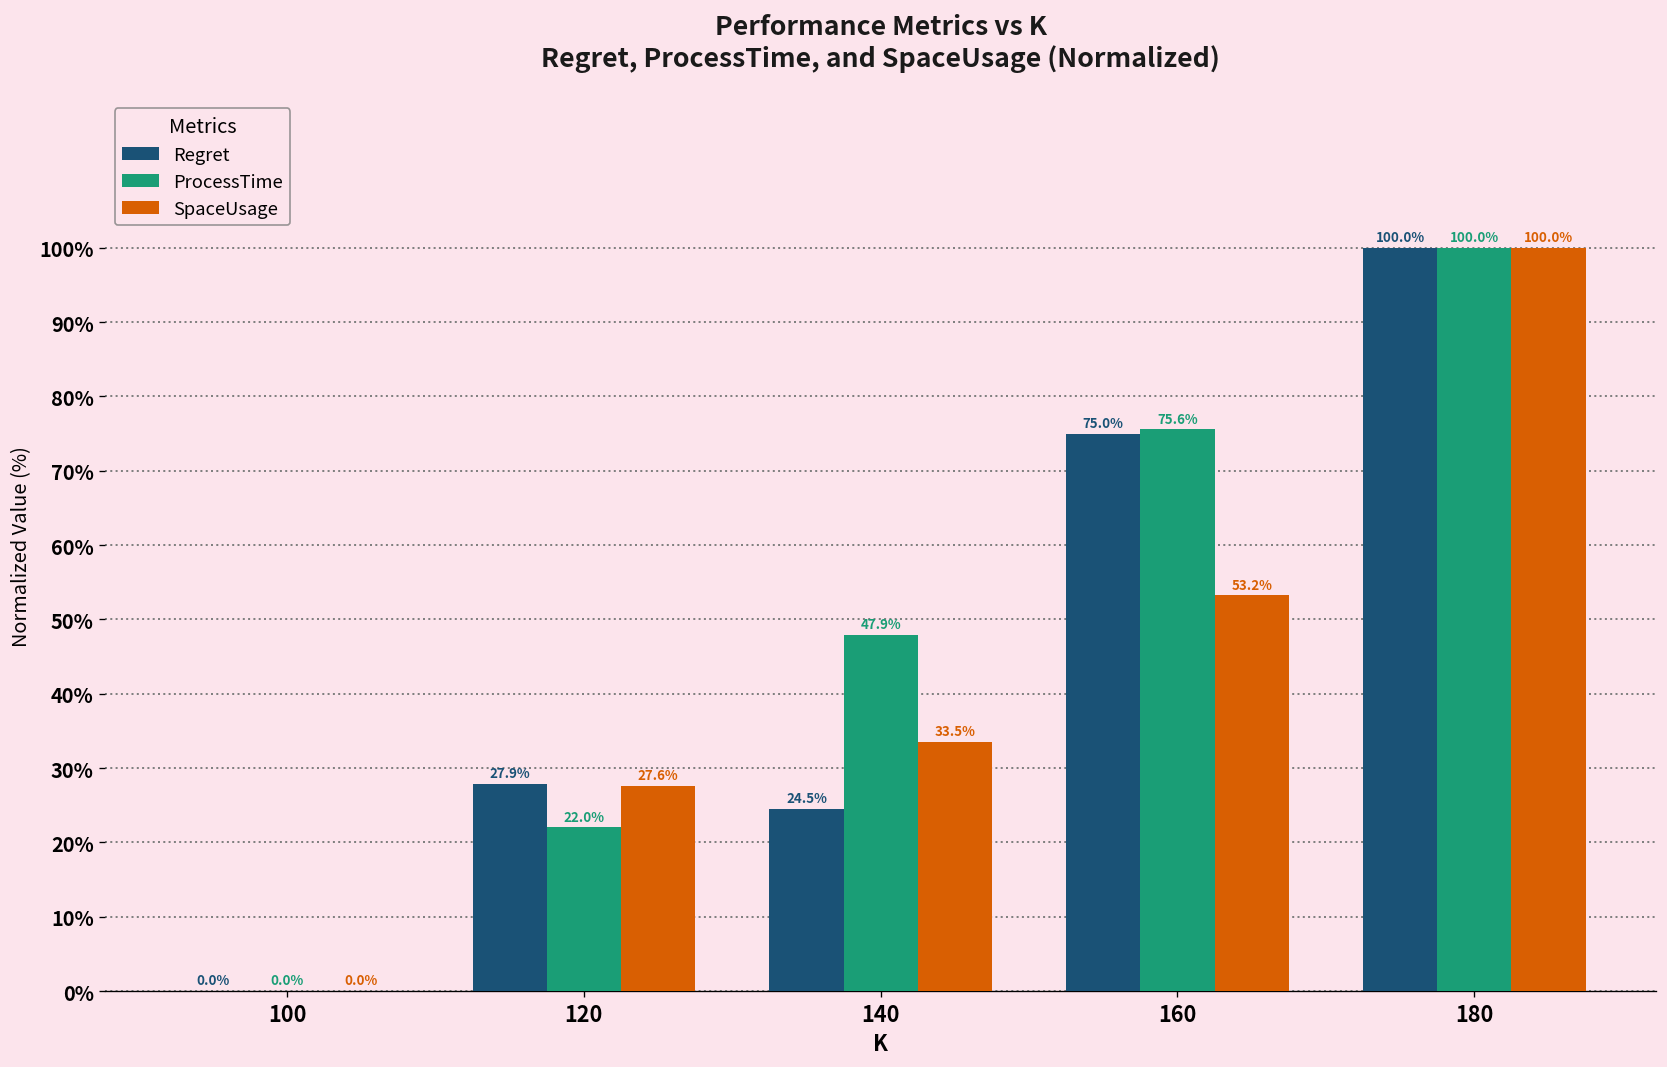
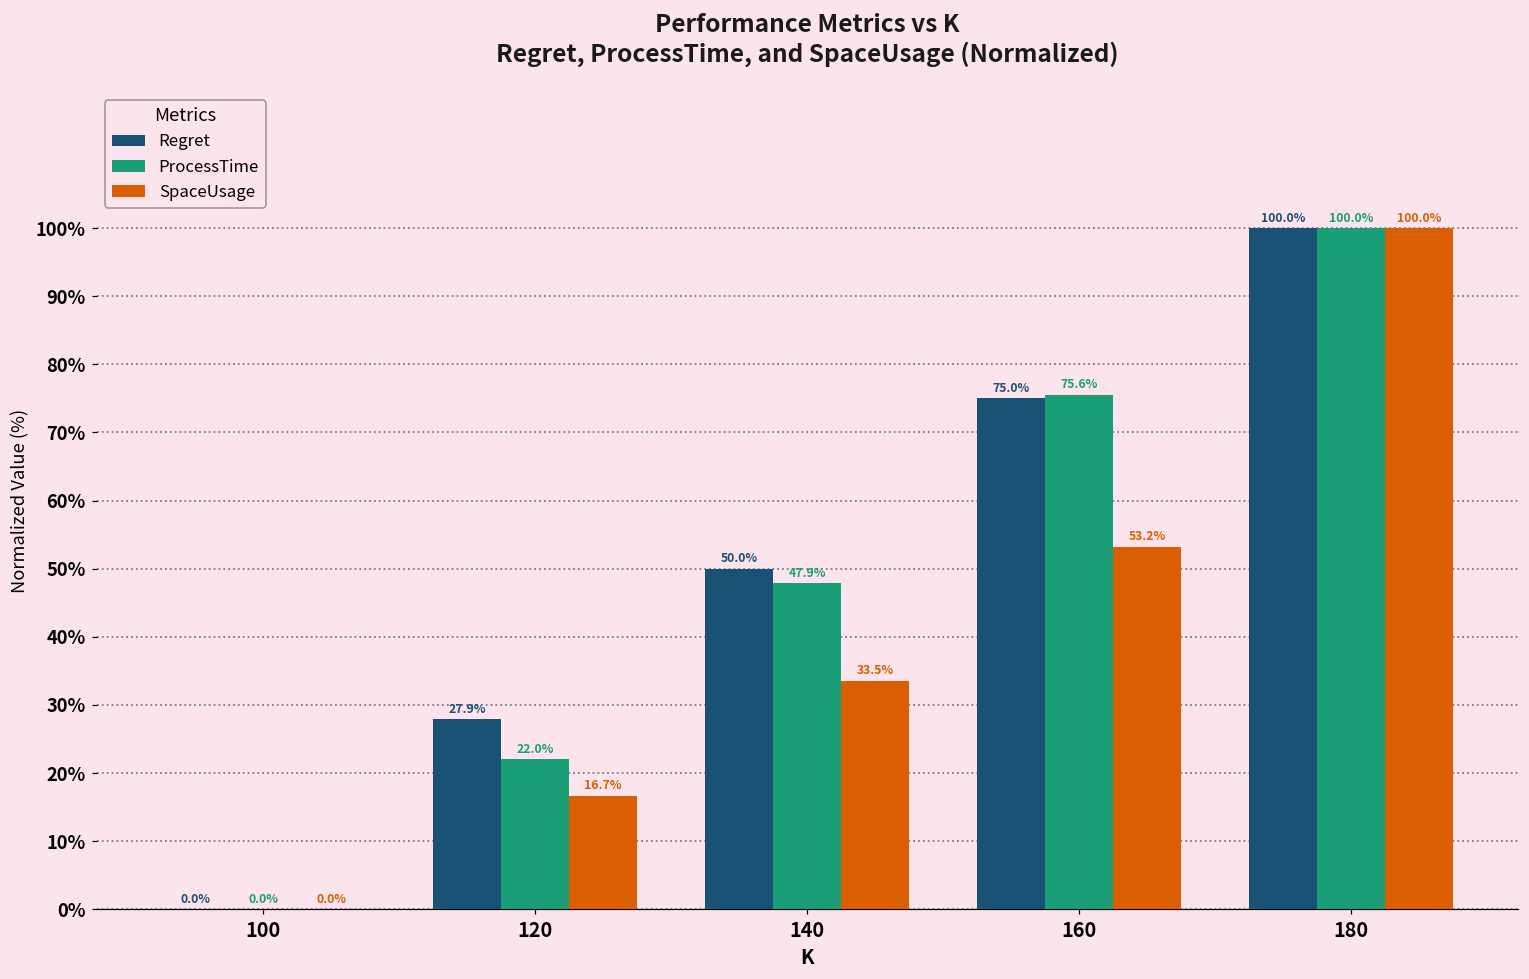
SpaceUsage, 120: 27.6% -> 16.7%
Regret, 140: 24.5% -> 50.0%
